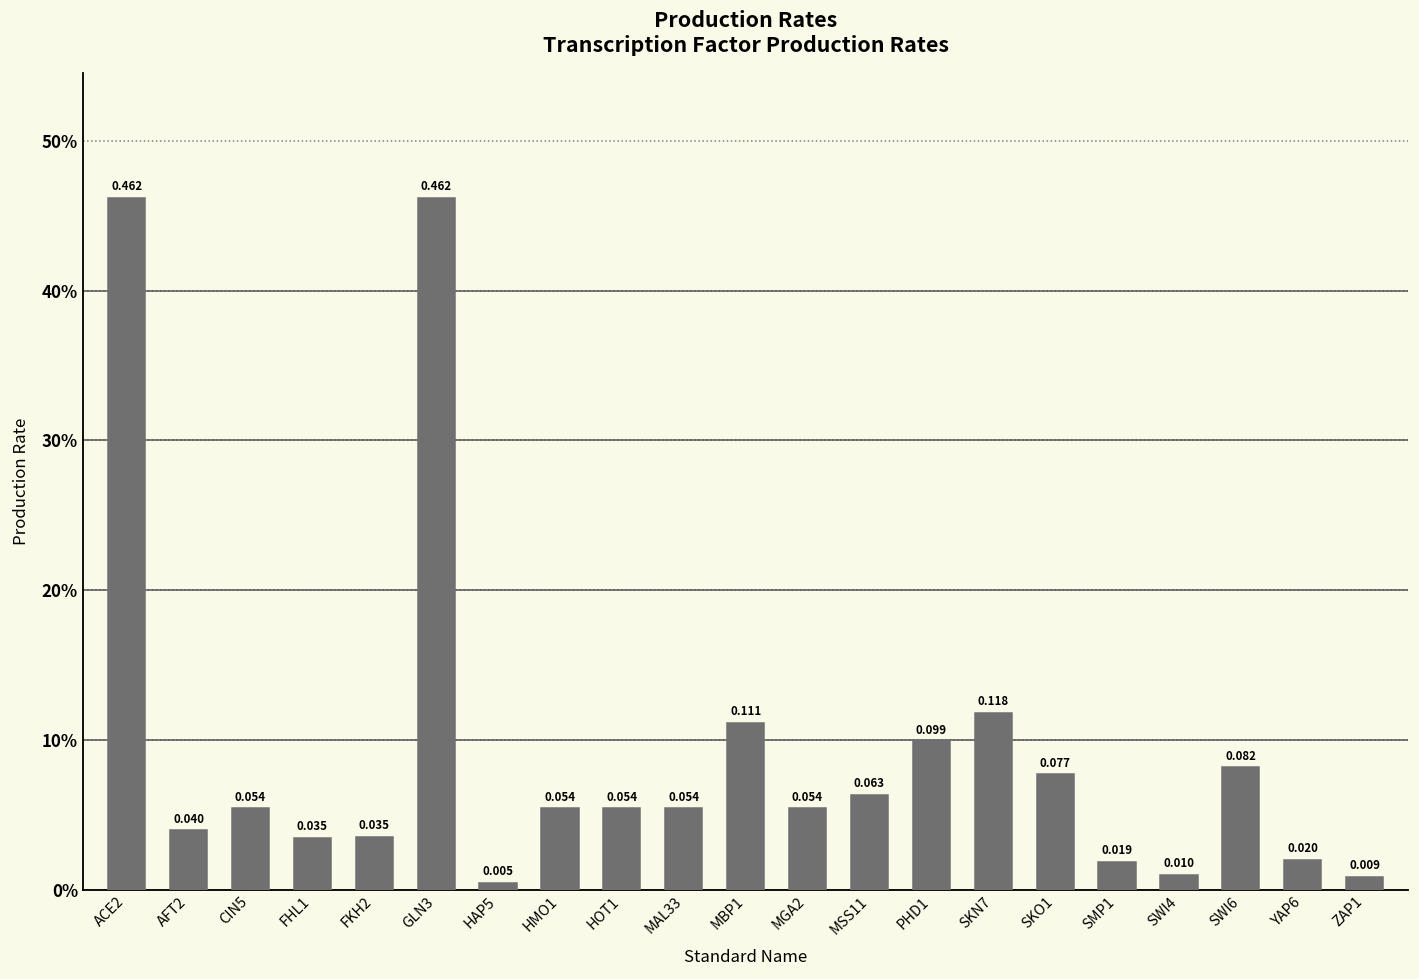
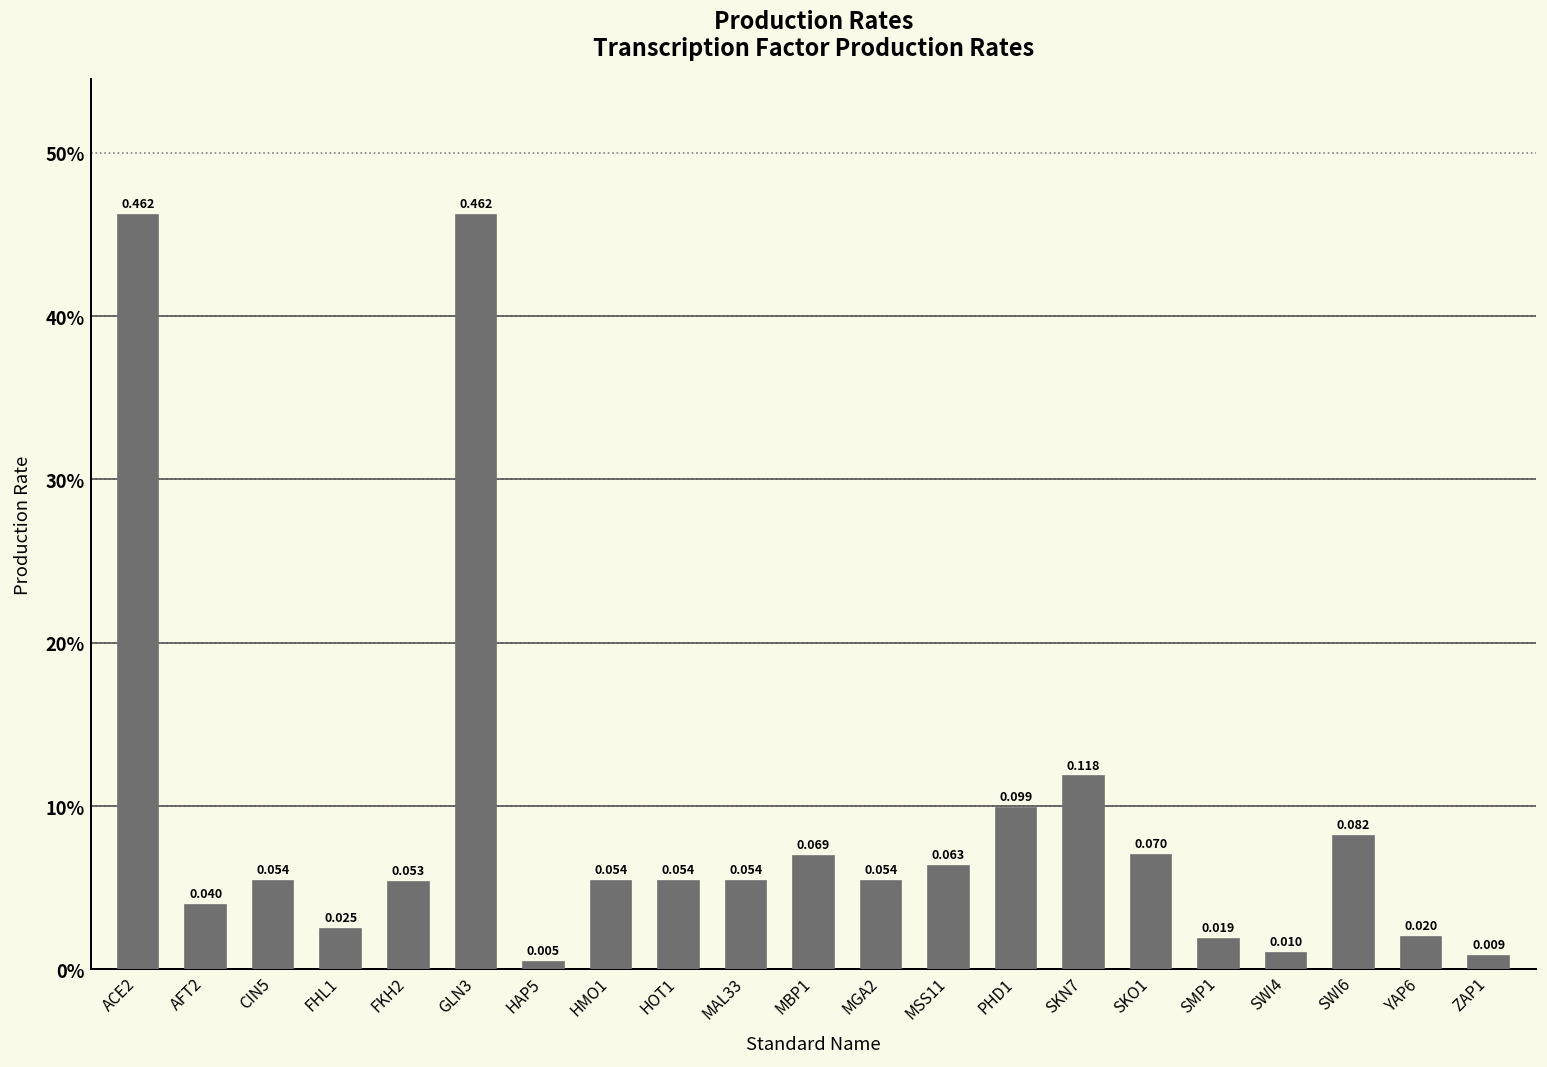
FHL1: 0.035 -> 0.025
FKH2: 0.035 -> 0.053
MBP1: 0.111 -> 0.069
SKO1: 0.077 -> 0.070
